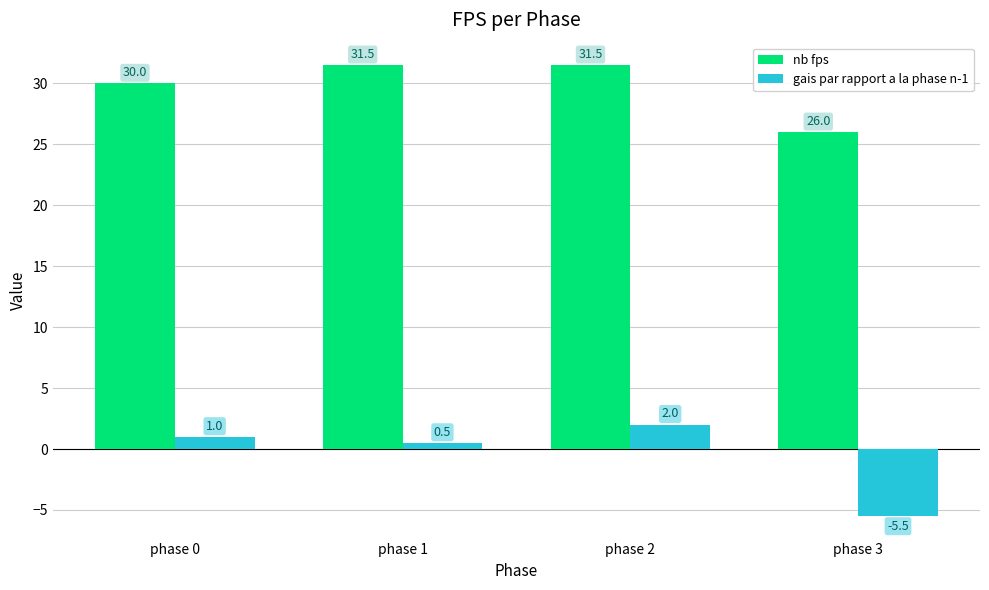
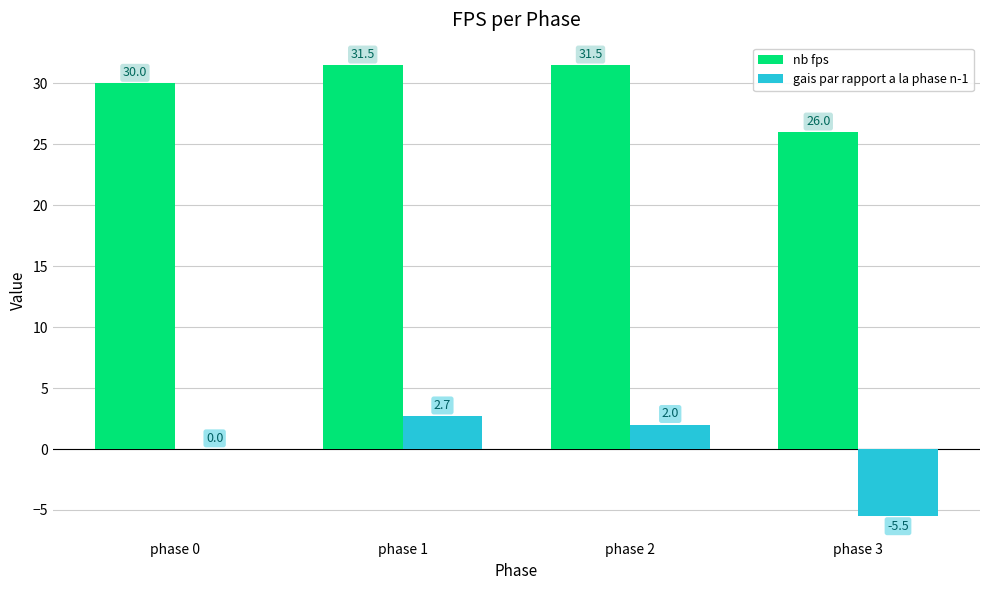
gais par rapport a la phase n-1, phase 0: 1.0 -> 0.0
gais par rapport a la phase n-1, phase 1: 0.5 -> 2.7
